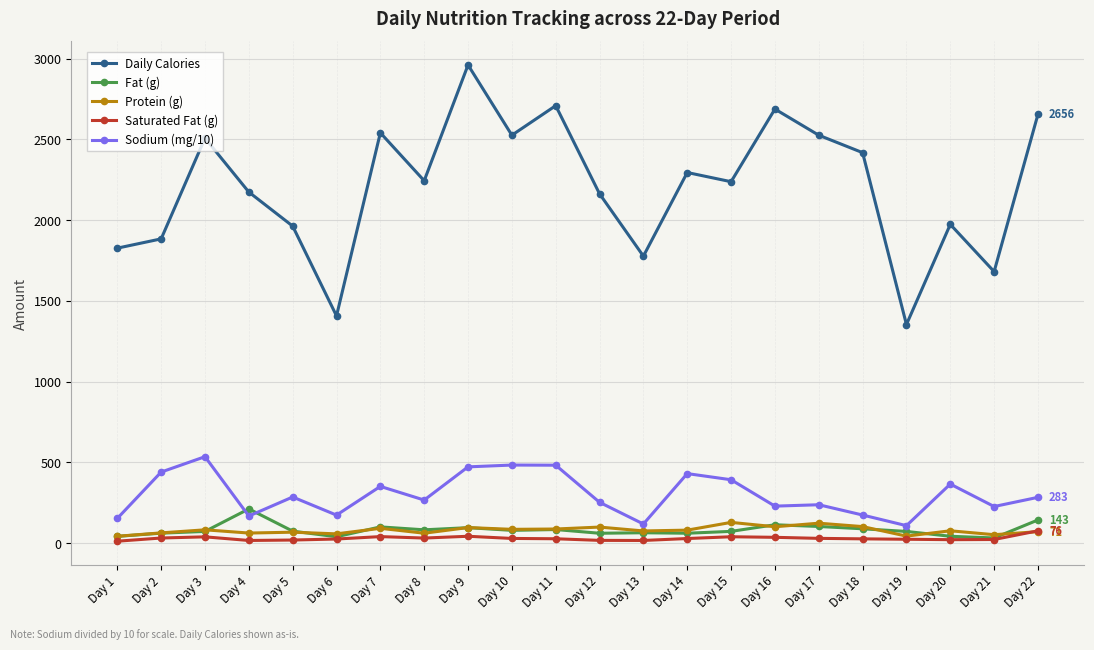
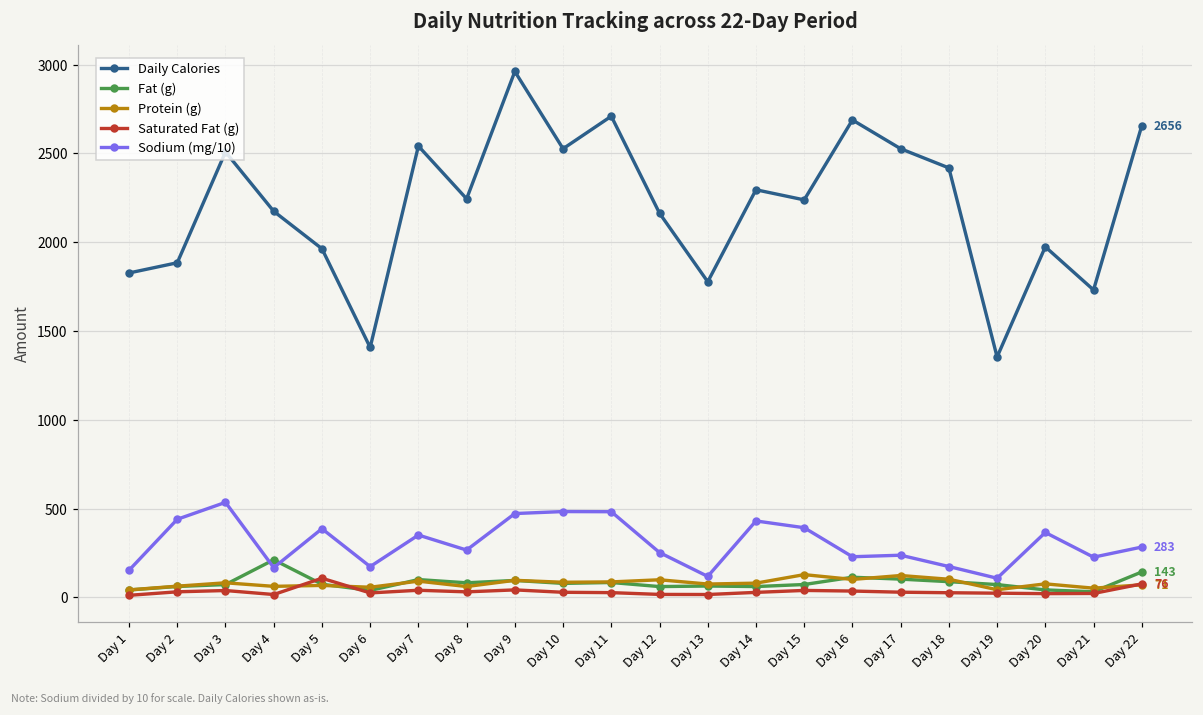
Saturated Fat (g), Day 5: 20 -> 110
Sodium (mg/10), Day 5: 290 -> 390
Daily Calories, Day 21: 1680 -> 1730
